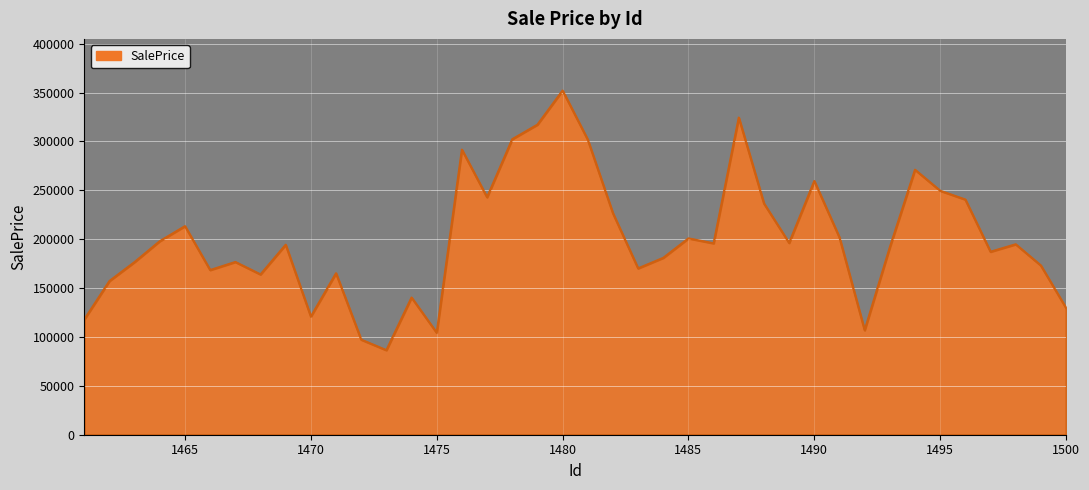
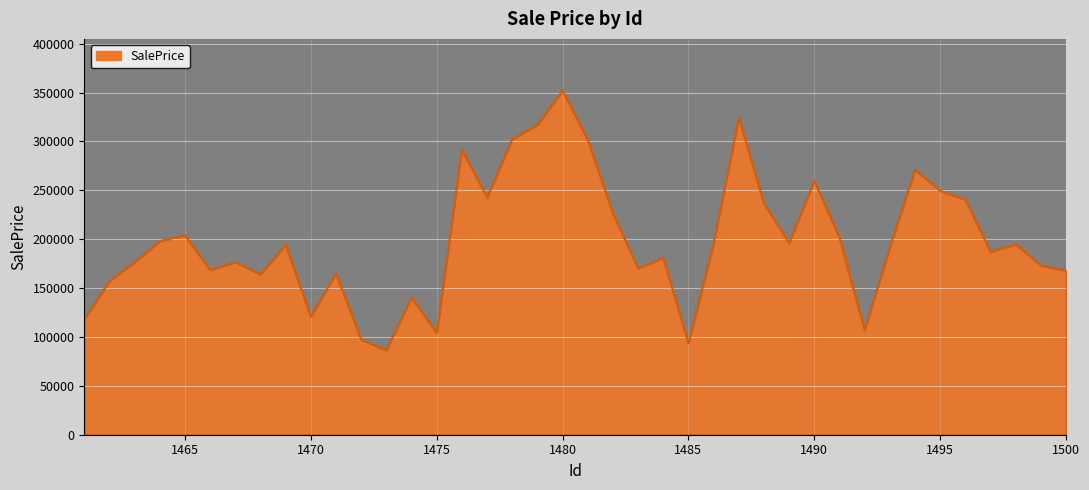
1465: 210000 -> 200000
1485: 200000 -> 90000
1500: 130000 -> 170000
